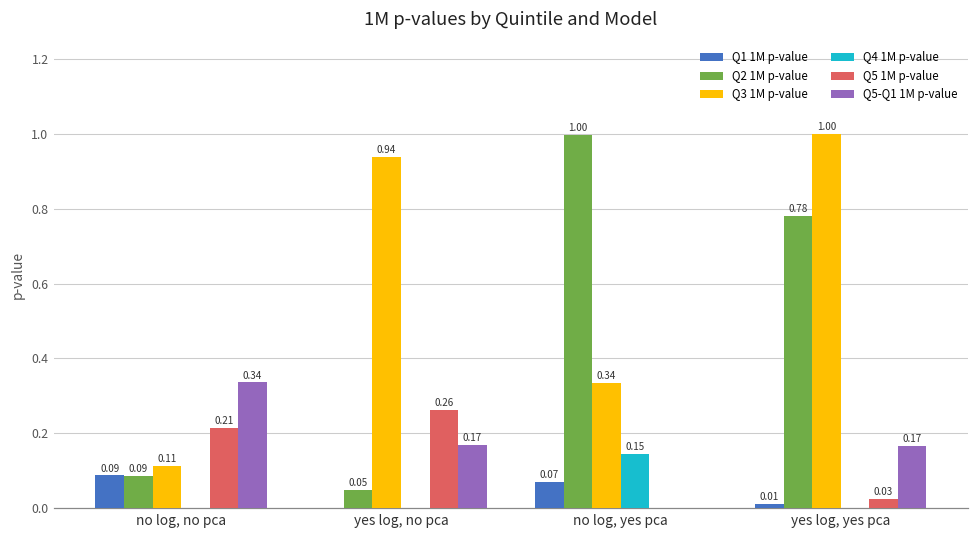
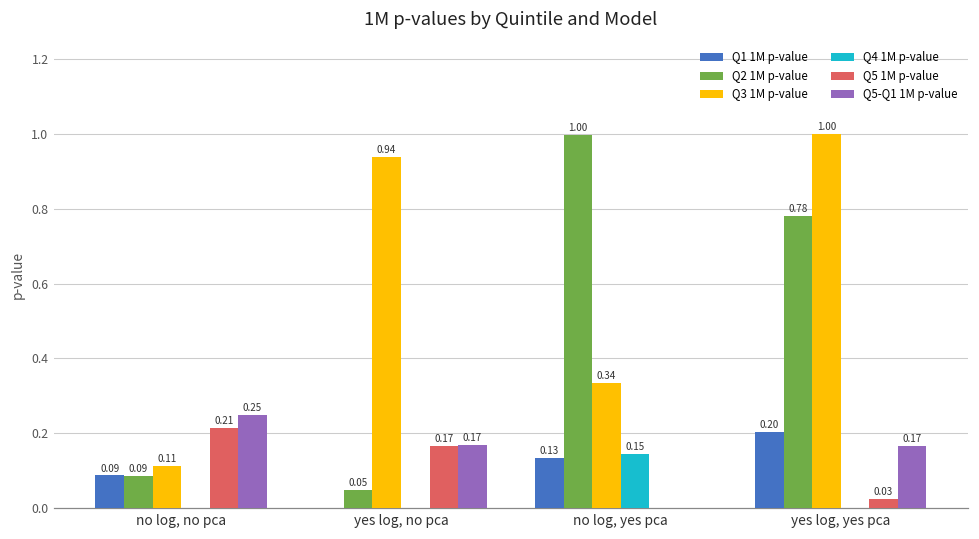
Q5-Q1 1M p-value, no log, no pca: 0.34 -> 0.25
Q5 1M p-value, yes log, no pca: 0.26 -> 0.17
Q1 1M p-value, no log, yes pca: 0.07 -> 0.13
Q1 1M p-value, yes log, yes pca: 0.01 -> 0.20
